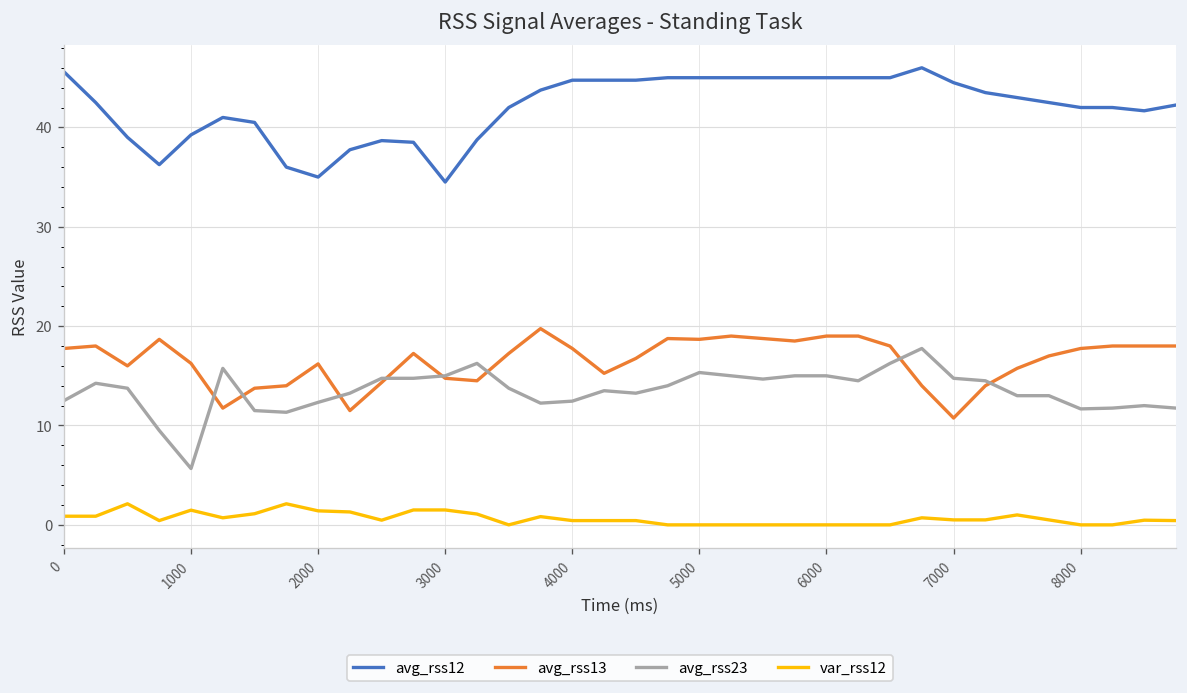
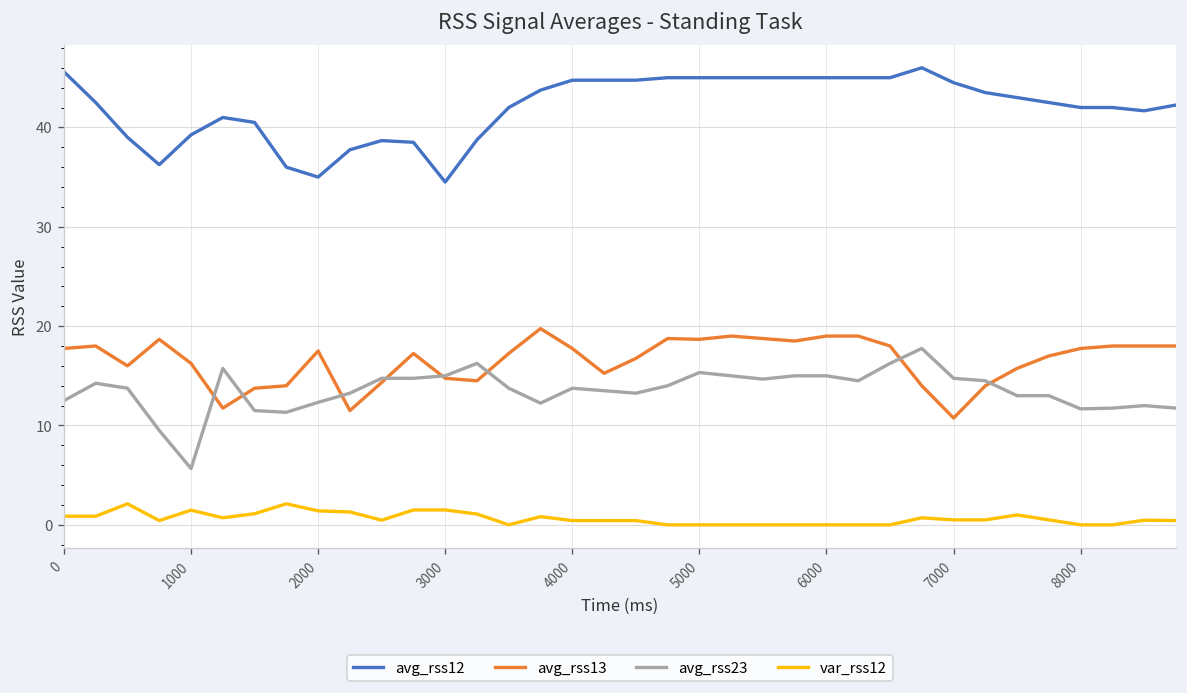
avg_rss13, 2000: 16 -> 18
avg_rss23, 4000: 12 -> 14
